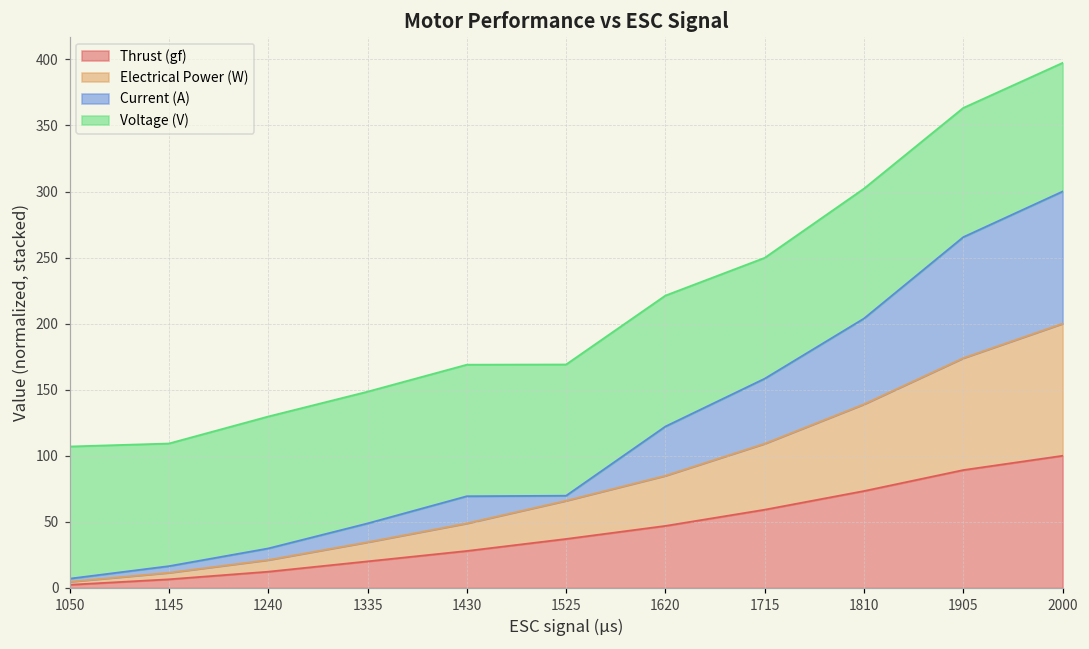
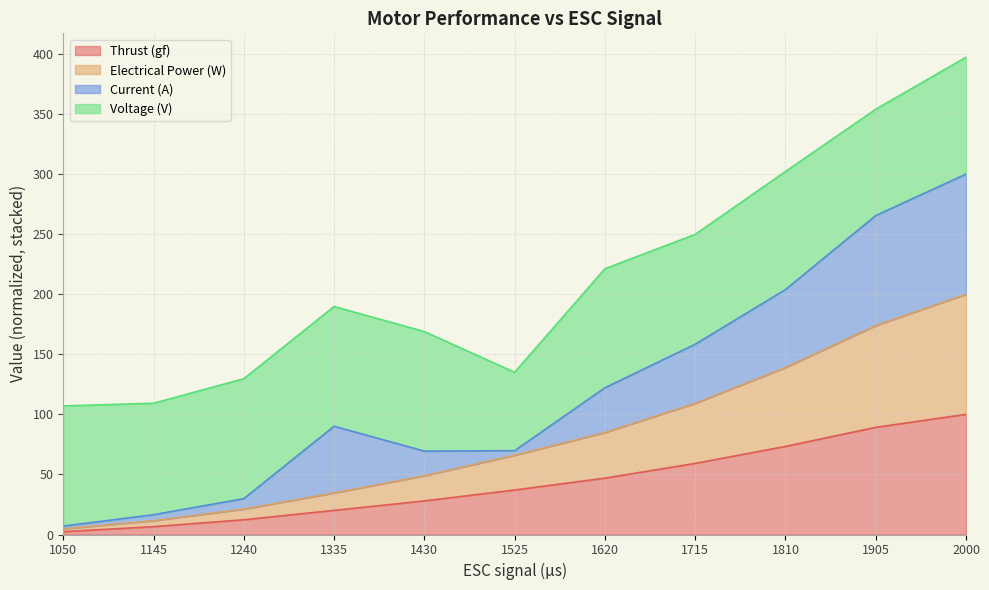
Current (A), 1335: 14 -> 56
Voltage (V), 1525: 99 -> 65
Voltage (V), 1905: 98 -> 88
